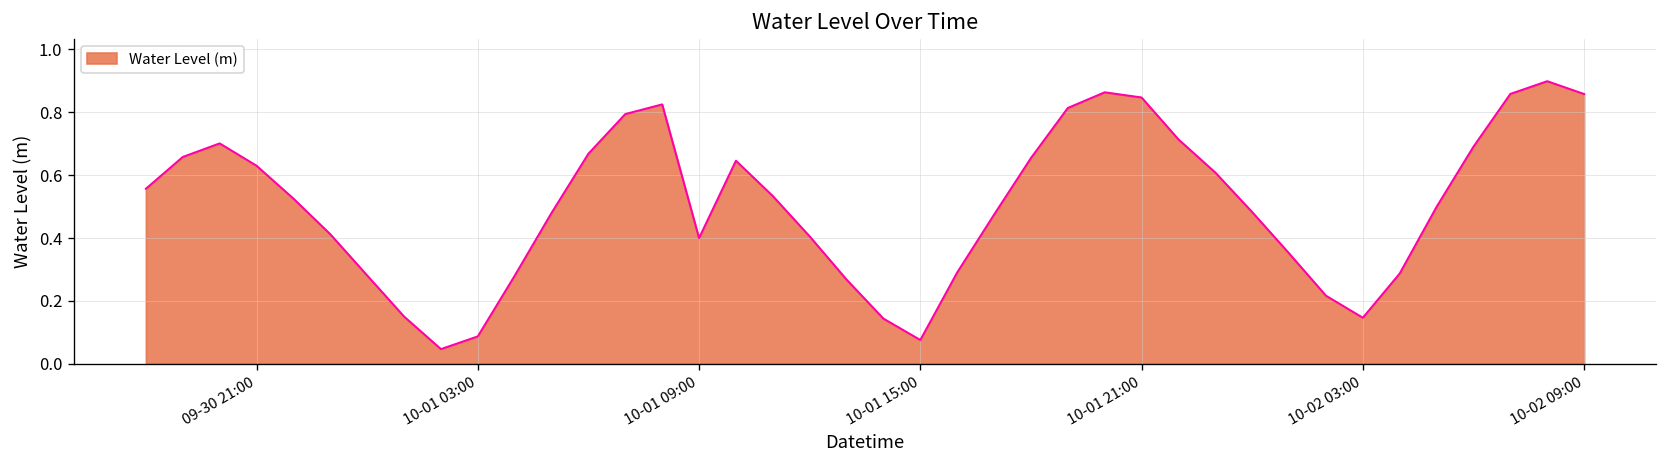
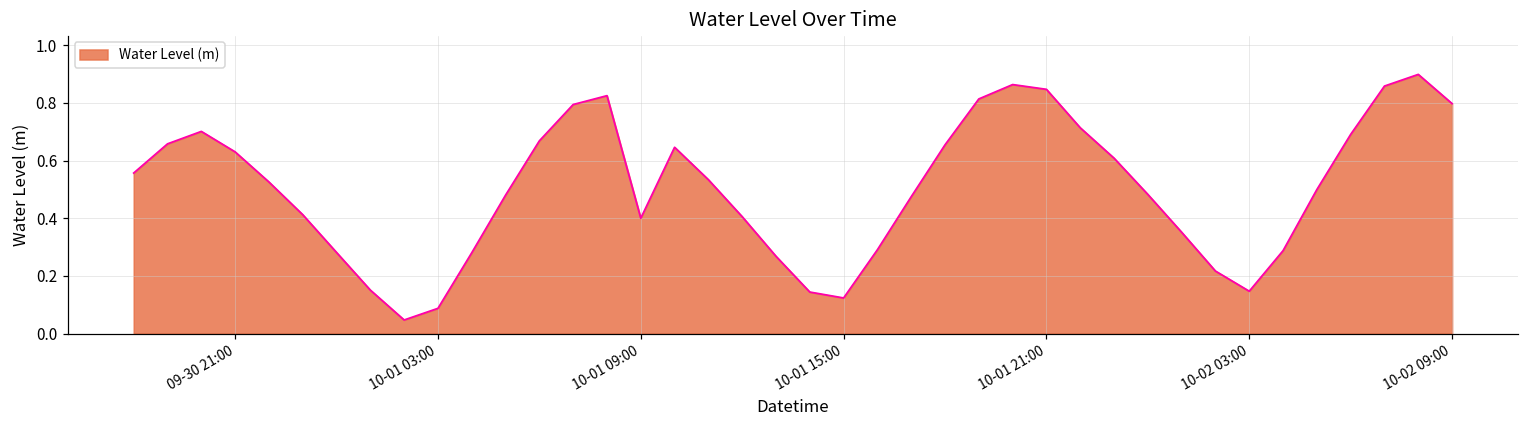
10-01 15:00: 0.08 -> 0.12
10-02 09:00: 0.86 -> 0.80
